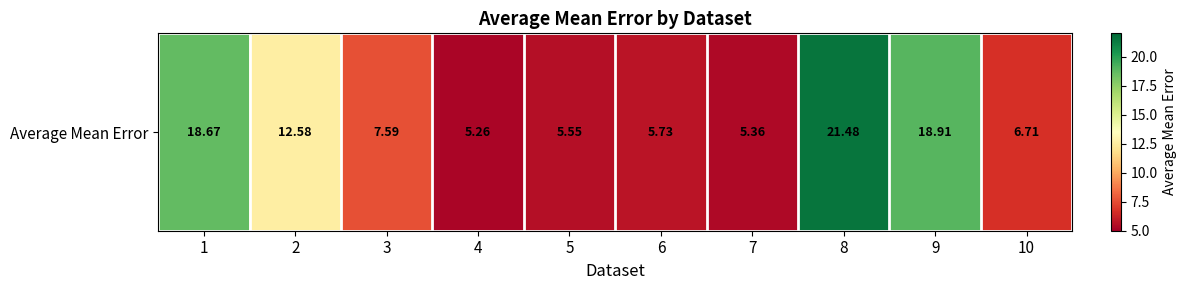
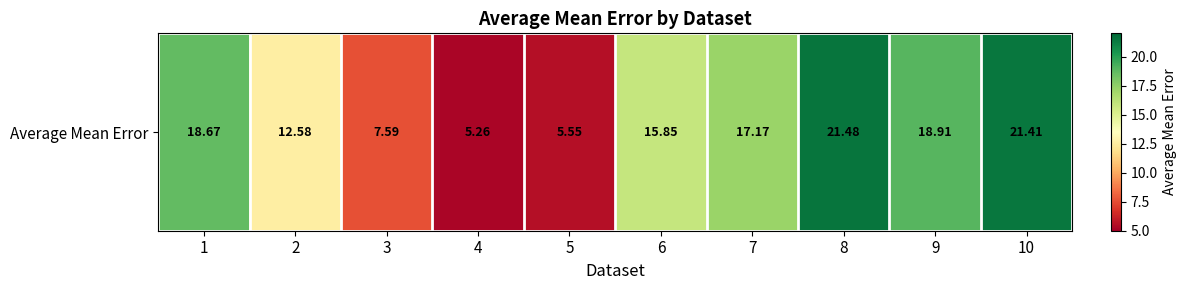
Average Mean Error, 6: 5.73 -> 15.85
Average Mean Error, 7: 5.36 -> 17.17
Average Mean Error, 10: 6.71 -> 21.41
